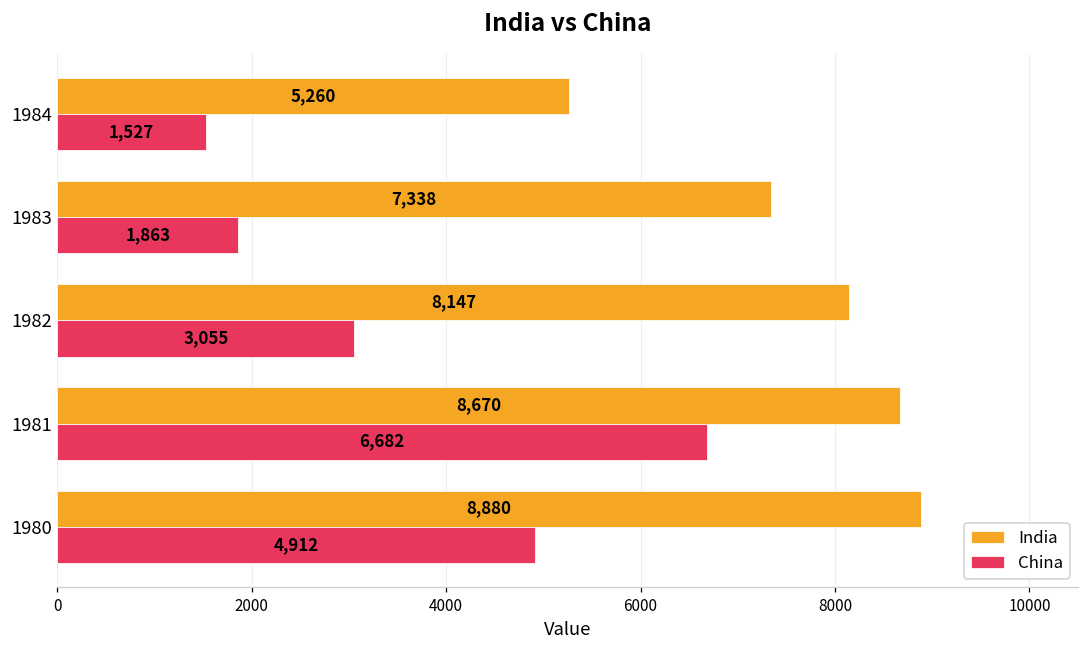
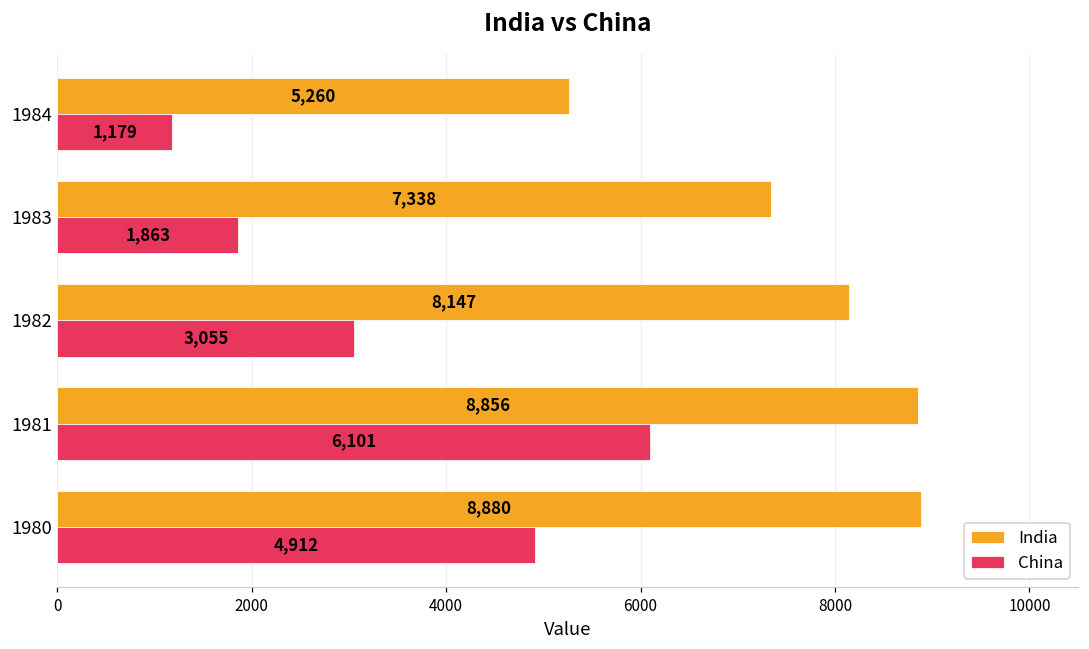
China, 1984: 1,527 -> 1,179
India, 1981: 8,670 -> 8,856
China, 1981: 6,682 -> 6,101
